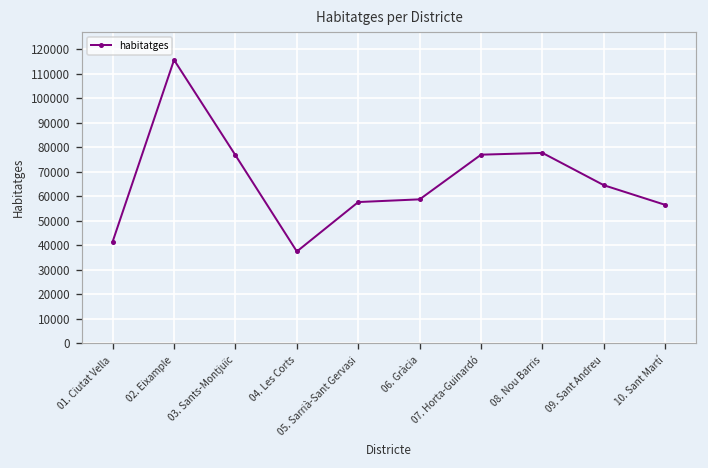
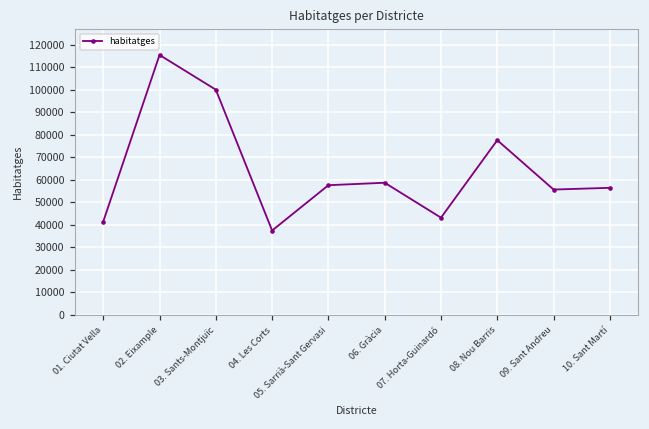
03. Sants-Montjuïc: 77000 -> 100000
07. Horta-Guinardó: 77000 -> 43000
09. Sant Andreu: 64000 -> 56000
